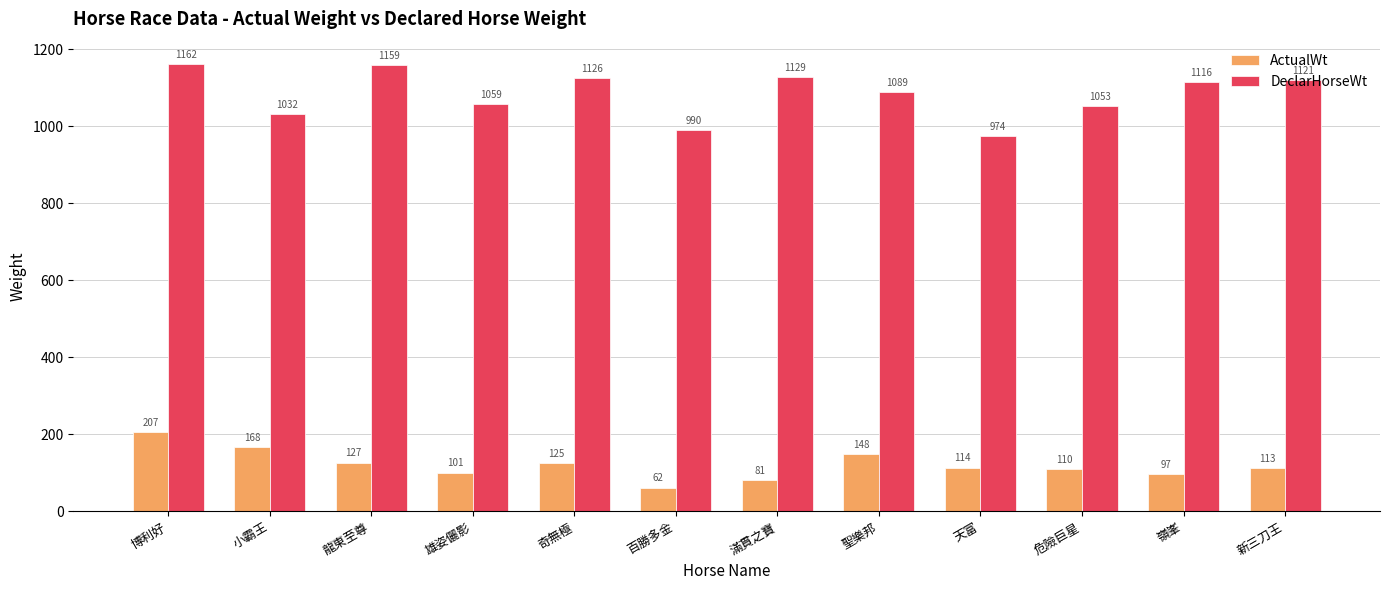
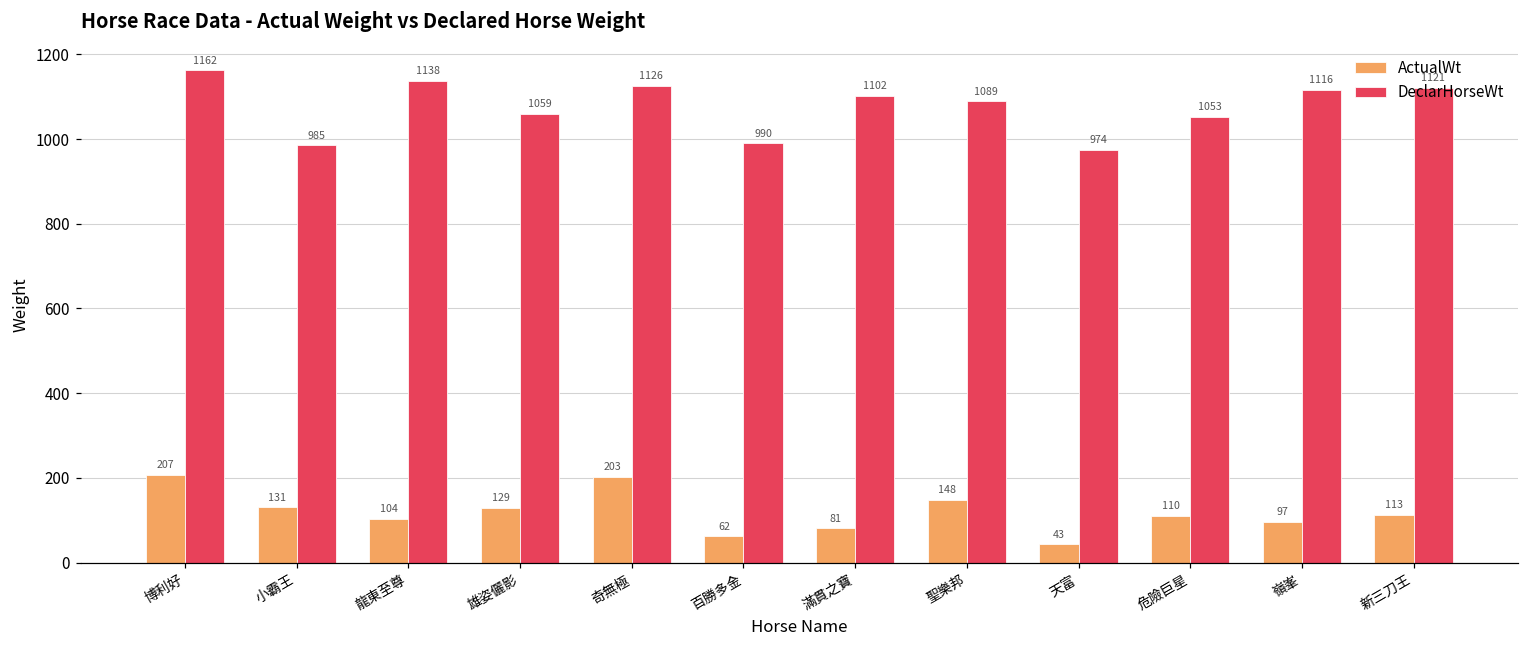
ActualWt, 小霸王: 168 -> 131
DeclarHorseWt, 小霸王: 1032 -> 985
ActualWt, 龍東至尊: 127 -> 104
DeclarHorseWt, 龍東至尊: 1159 -> 1138
ActualWt, 雄姿儷影: 101 -> 129
ActualWt, 奇無極: 125 -> 203
DeclarHorseWt, 滿貫之寶: 1129 -> 1102
ActualWt, 天富: 114 -> 43
